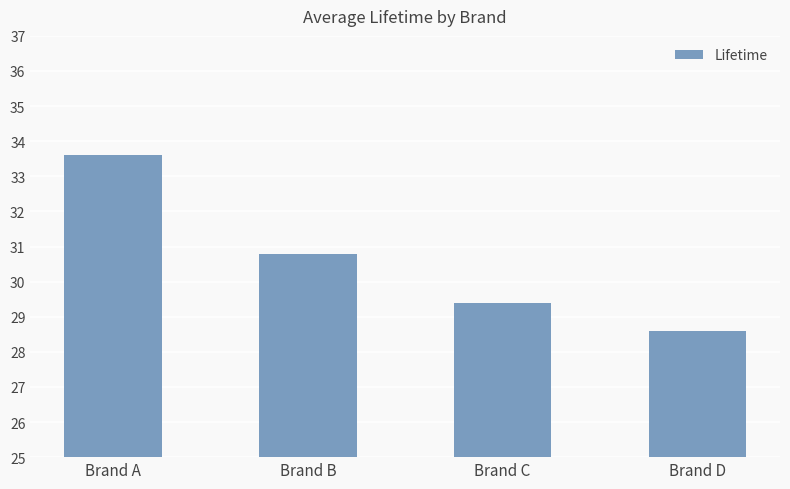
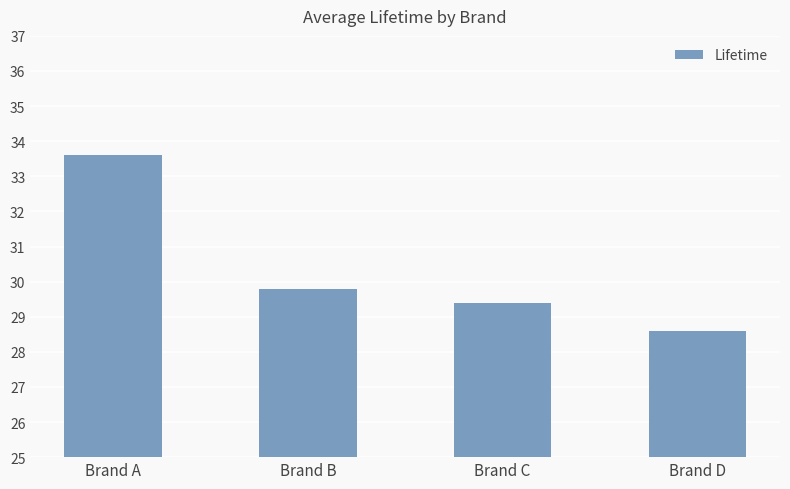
Brand B: 30.8 -> 29.8
